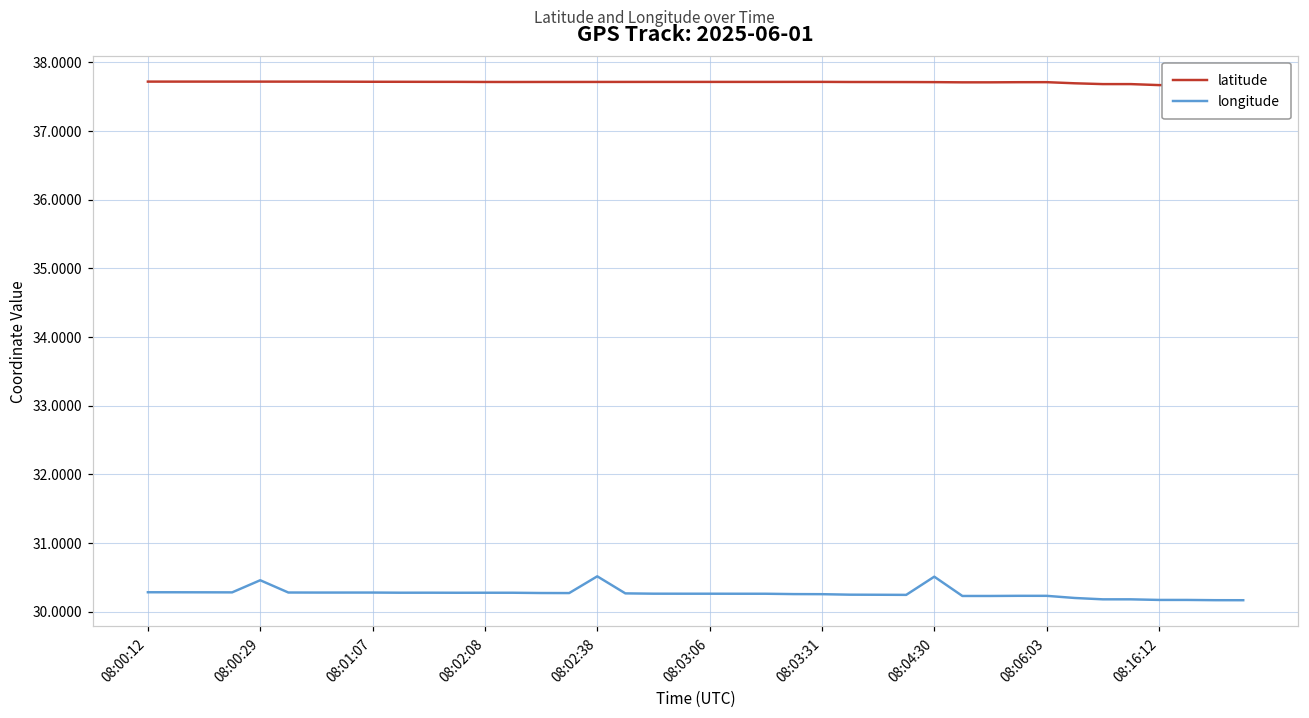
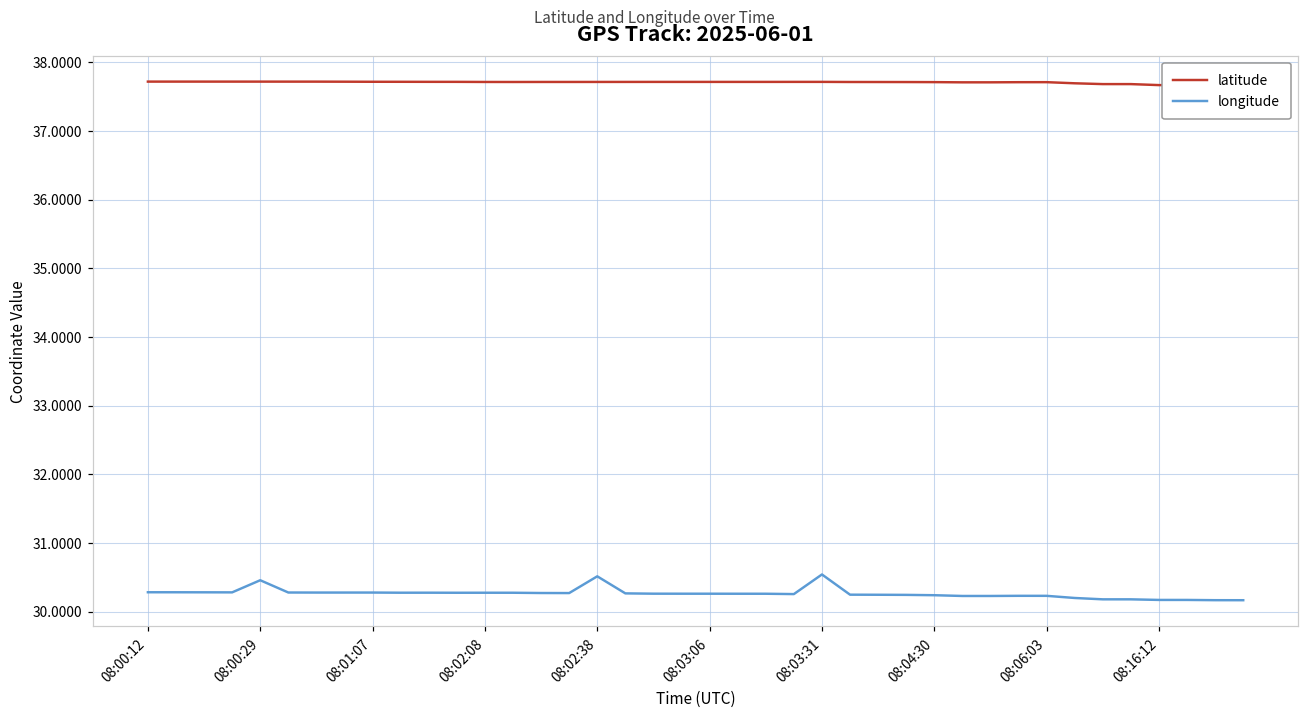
longitude, 08:03:31: 30.3 -> 30.5
longitude, 08:04:30: 30.5 -> 30.2
